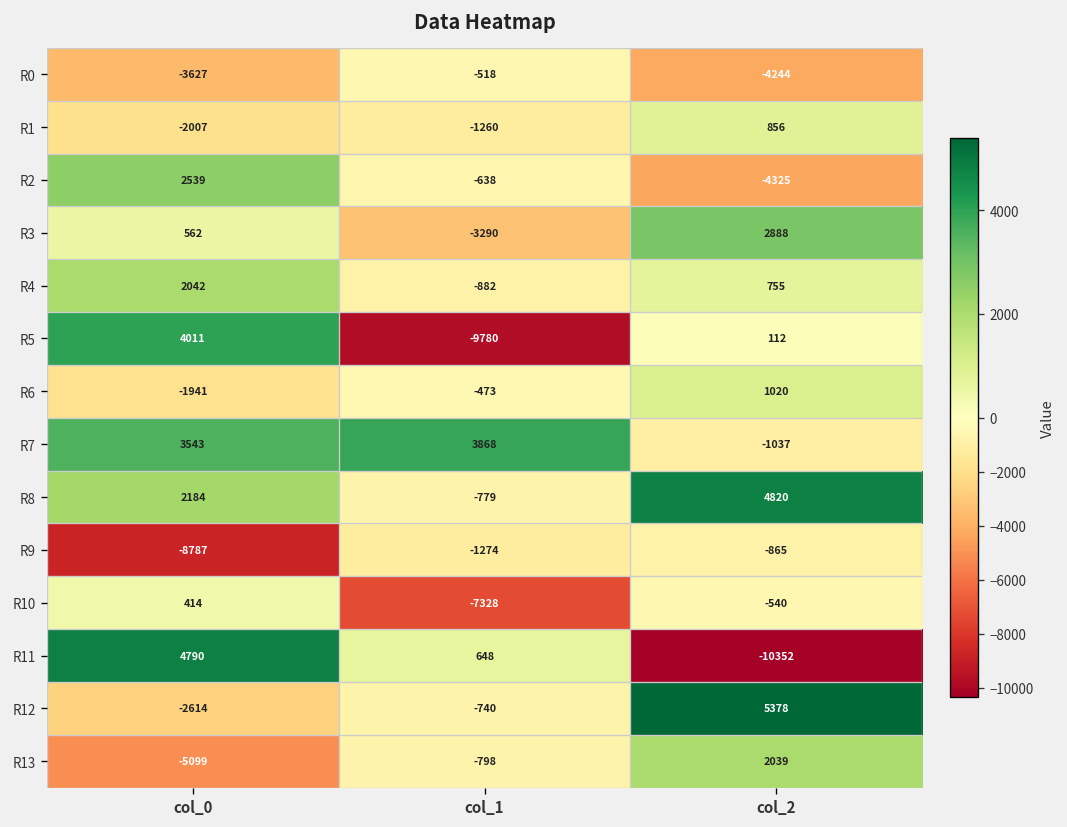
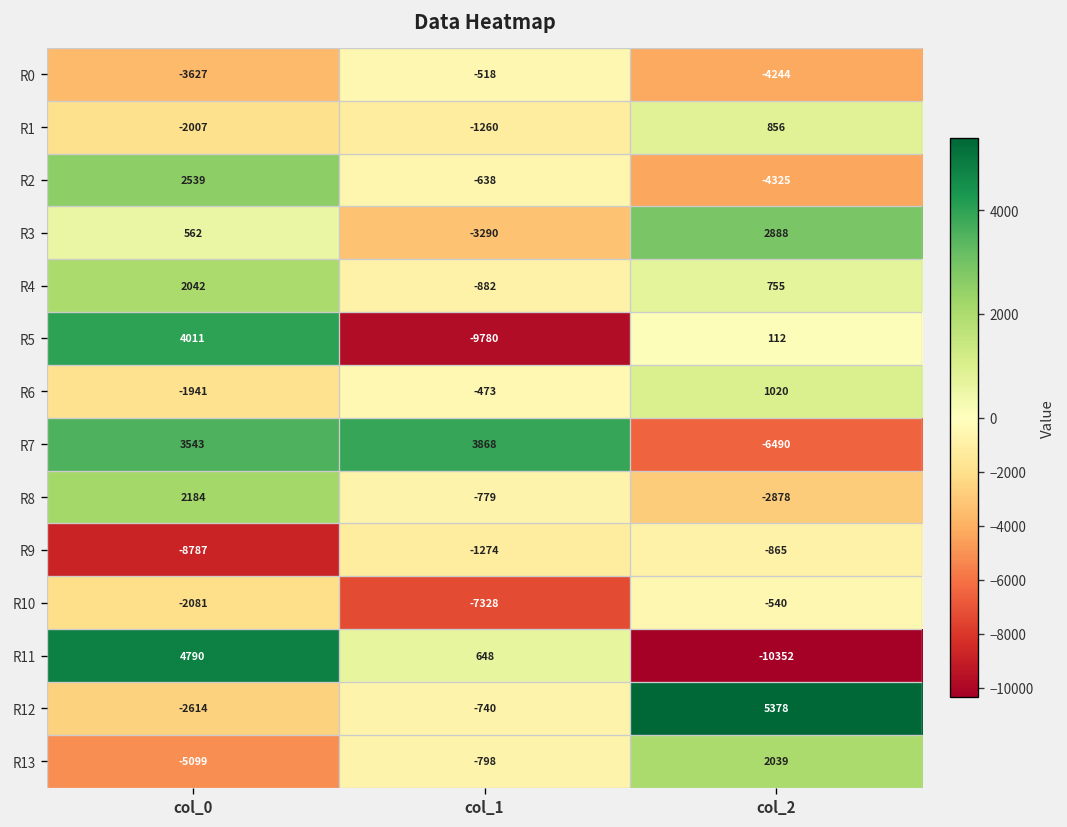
R7, col_2: -1037 -> -6490
R8, col_2: 4820 -> -2878
R10, col_0: 414 -> -2081
